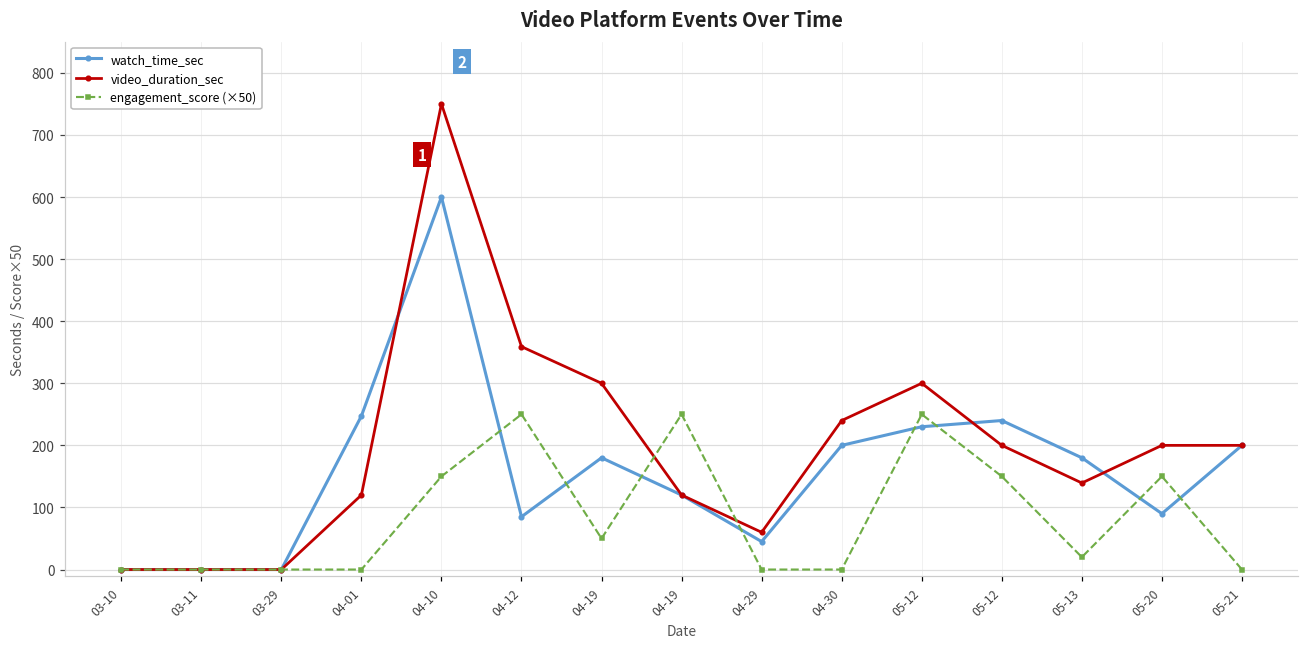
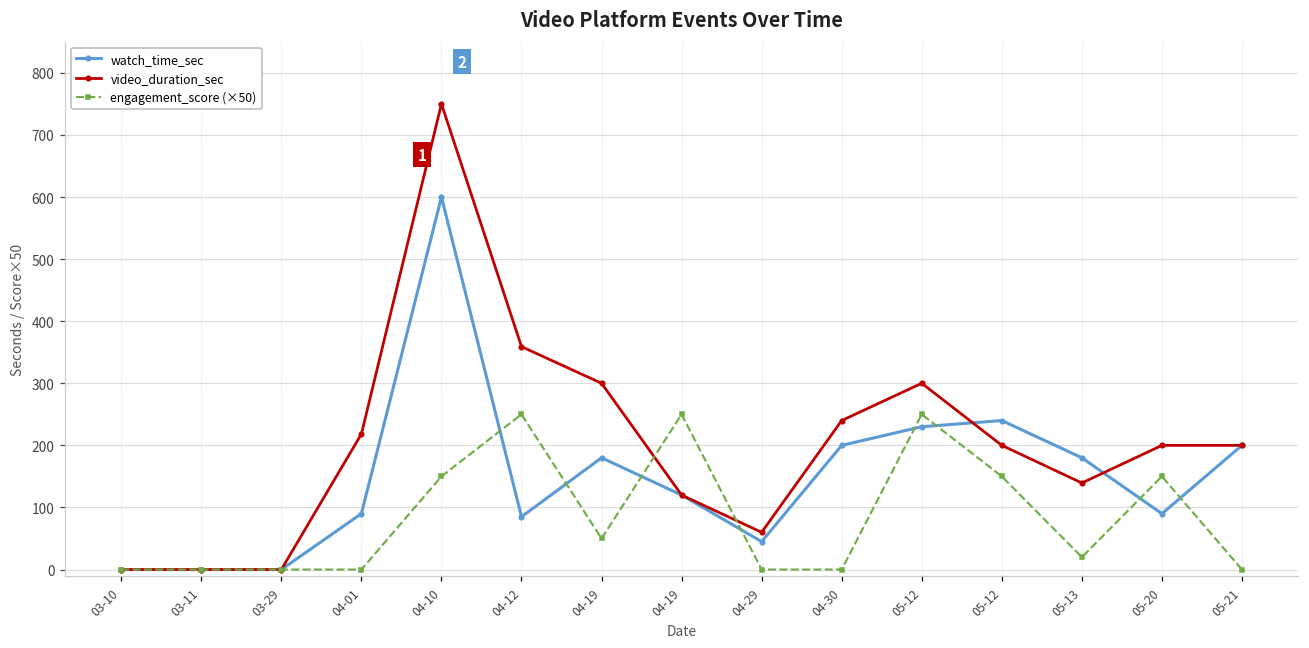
watch_time_sec, 04-01: 250 -> 90
video_duration_sec, 04-01: 120 -> 220
